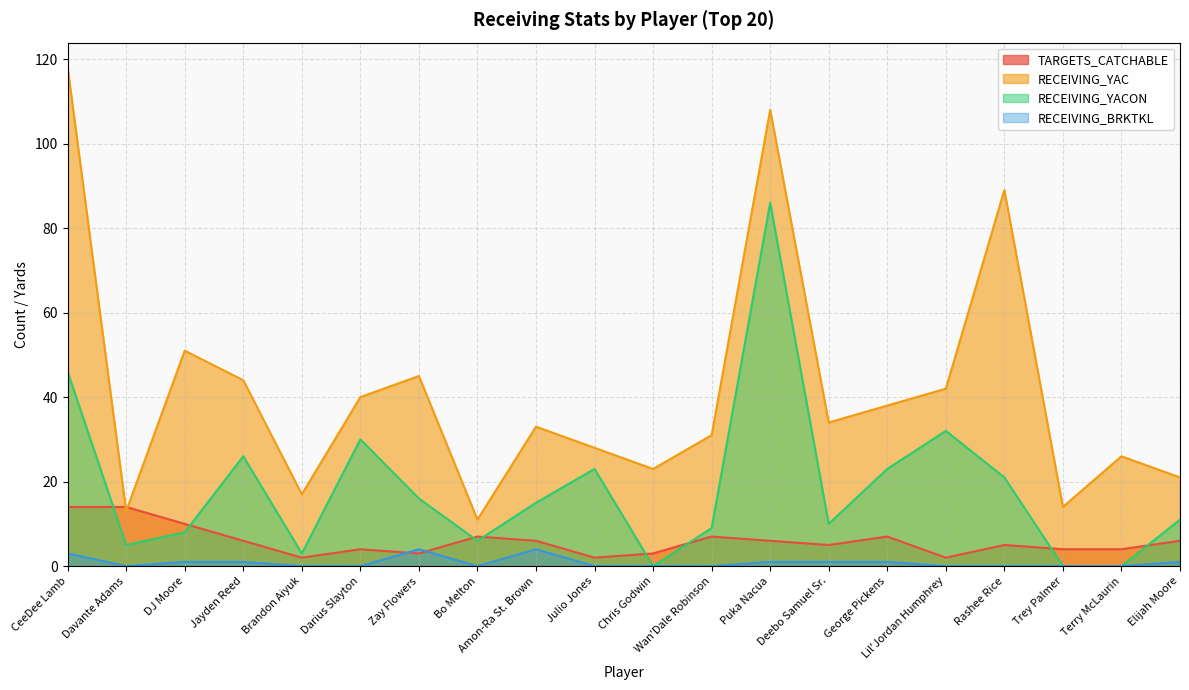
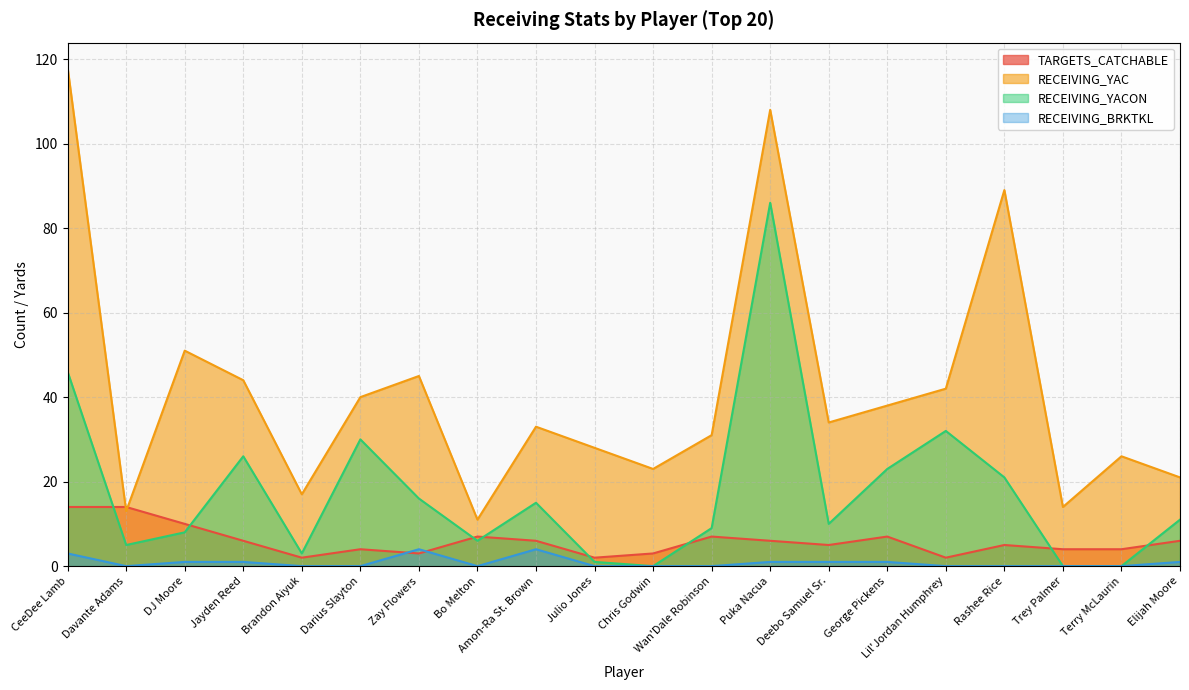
RECEIVING_YACON, Julio Jones: 23 -> 1
